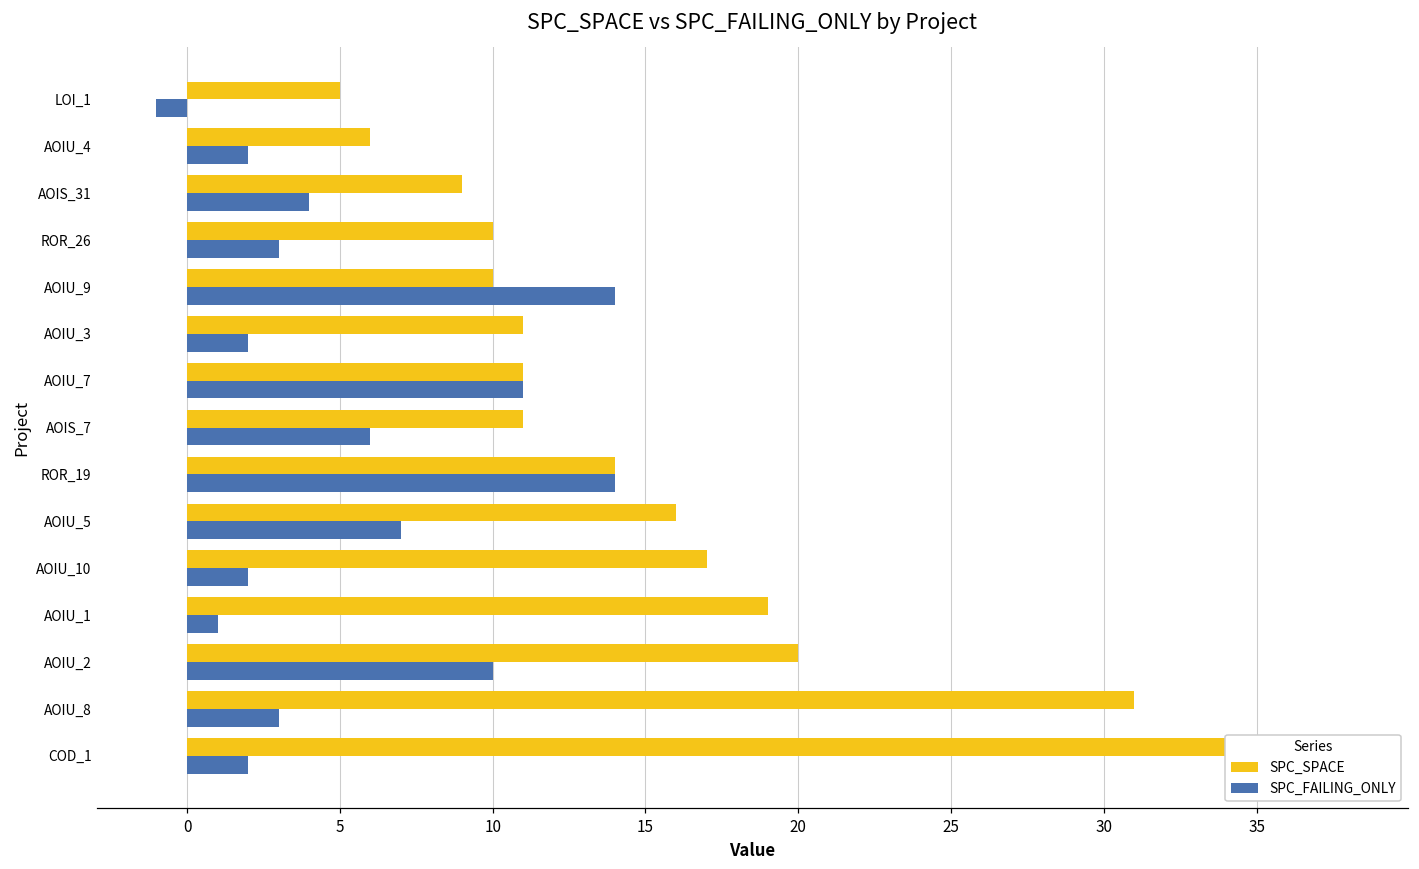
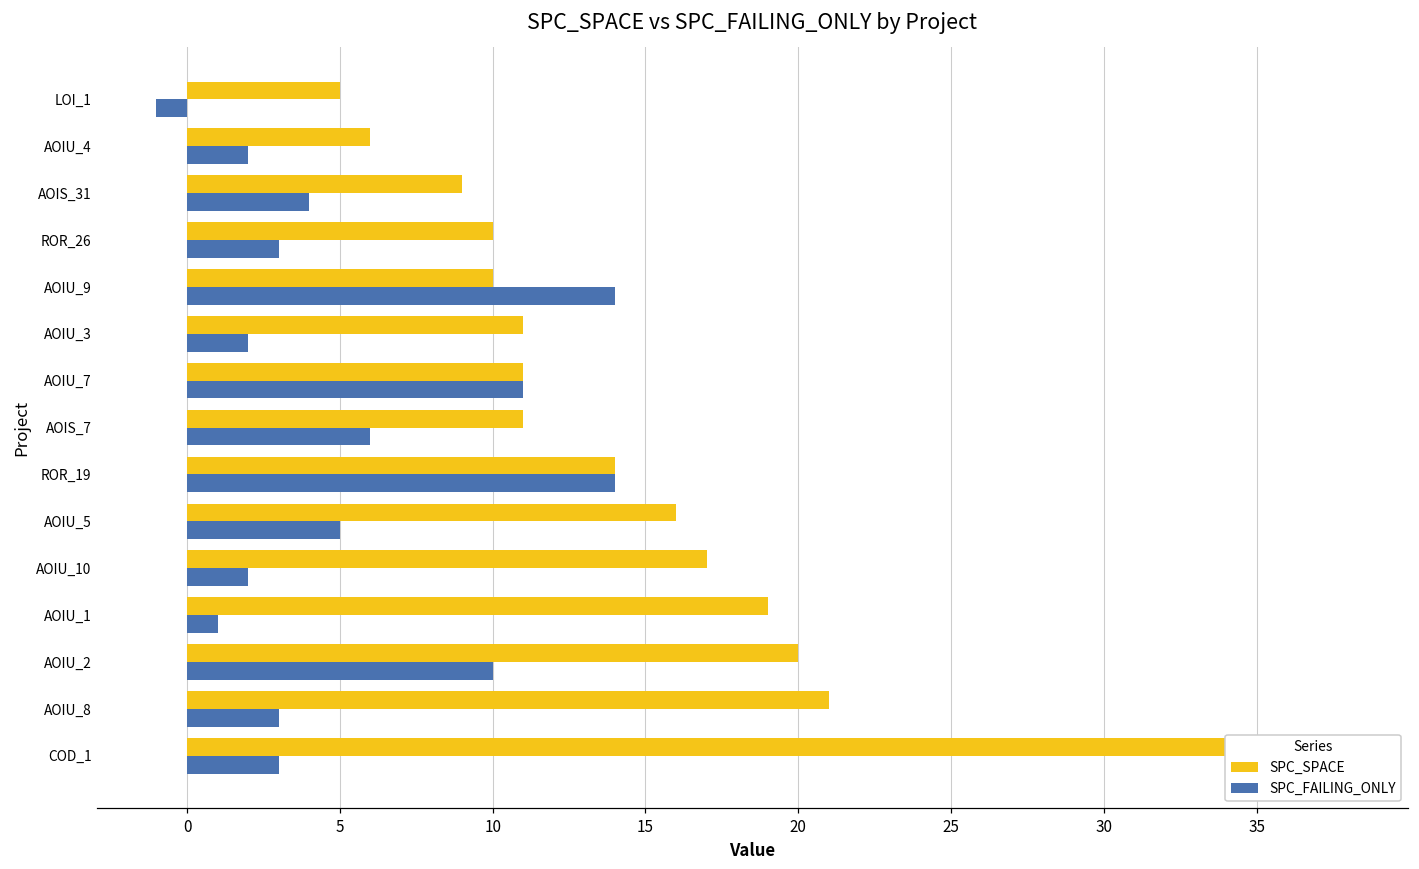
SPC_FAILING_ONLY, AOIU_5: 7 -> 5
SPC_SPACE, AOIU_8: 31 -> 21
SPC_FAILING_ONLY, COD_1: 2 -> 3
